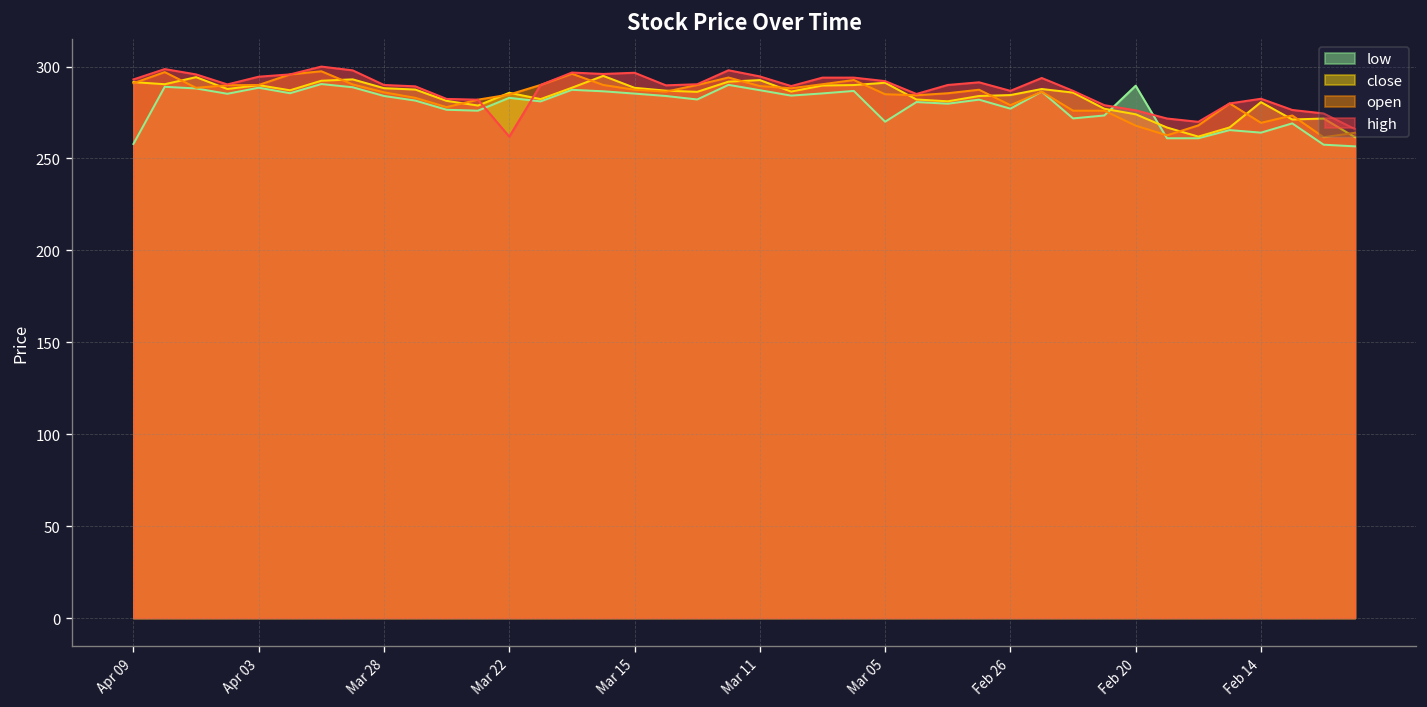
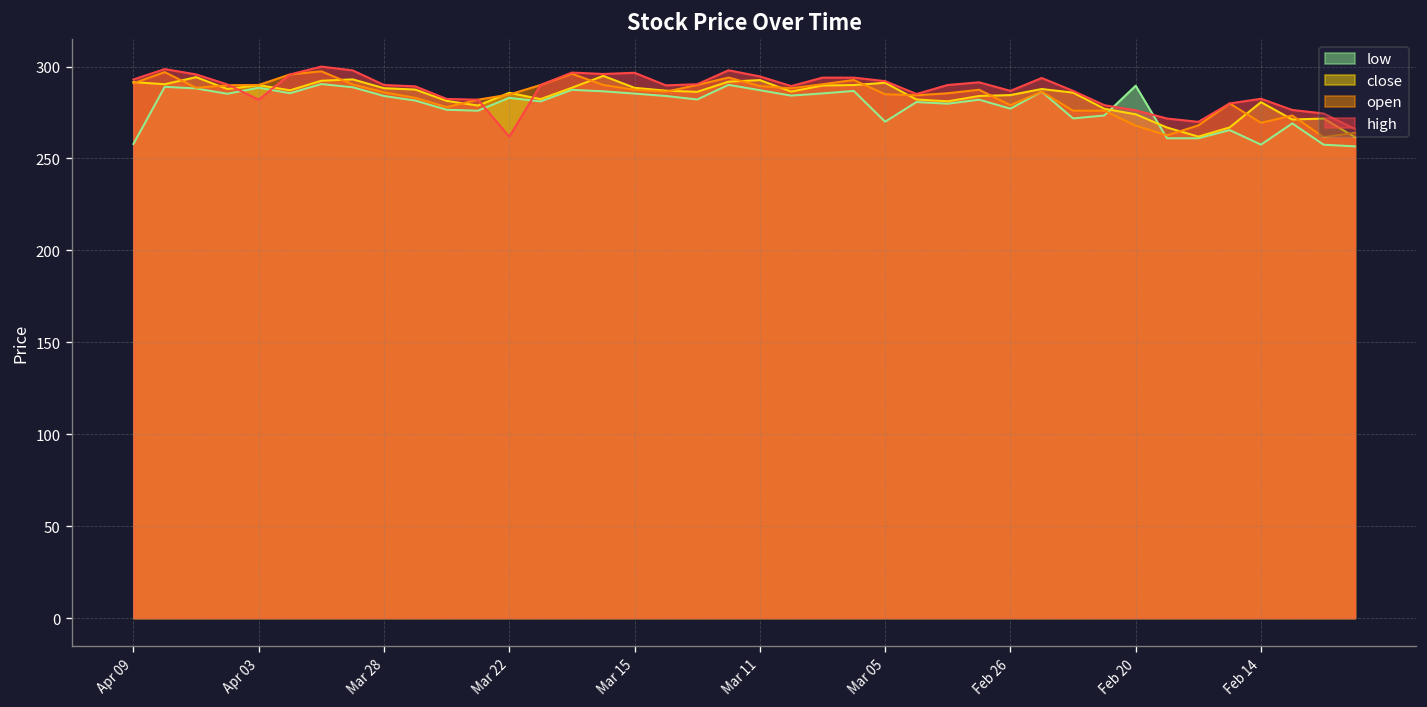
high, Apr 03: 295 -> 282
low, Feb 14: 264 -> 258
